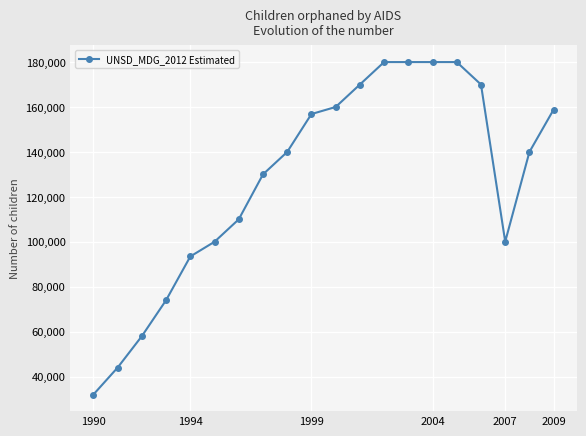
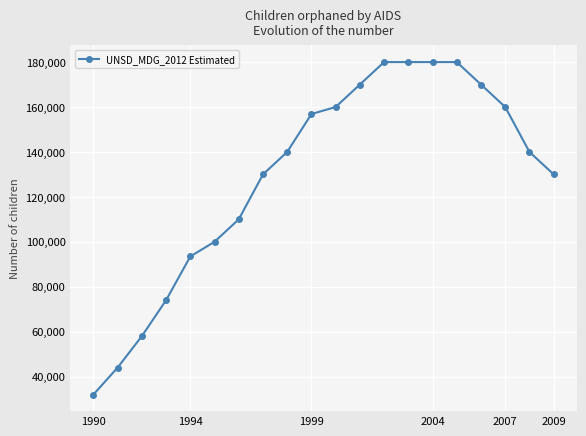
2007: 100,000 -> 160,000
2009: 159,000 -> 130,000
